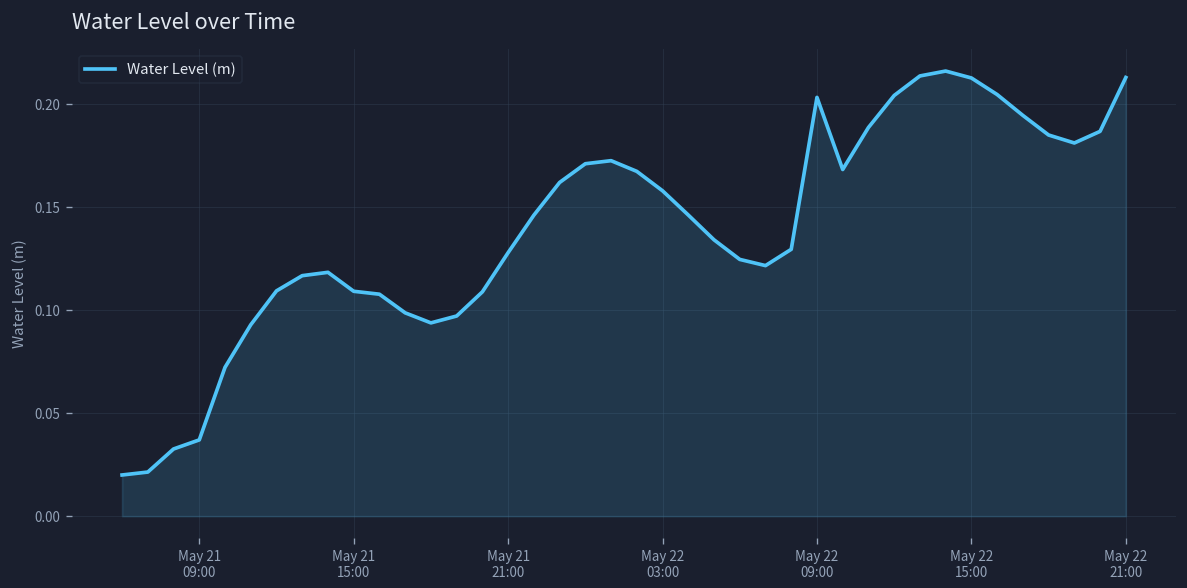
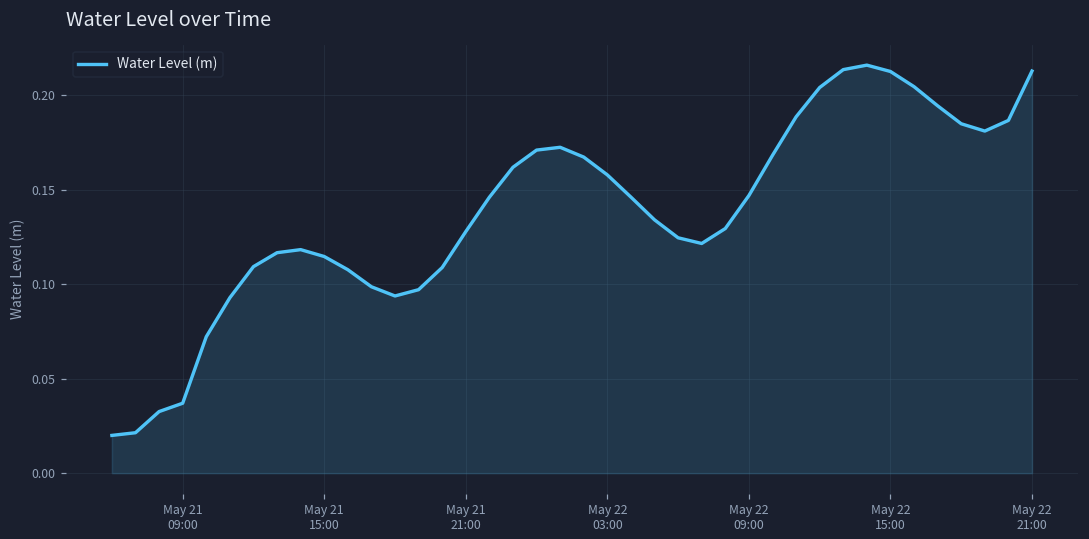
May 21 15:00: 0.109 -> 0.115
May 22 09:00: 0.203 -> 0.147
